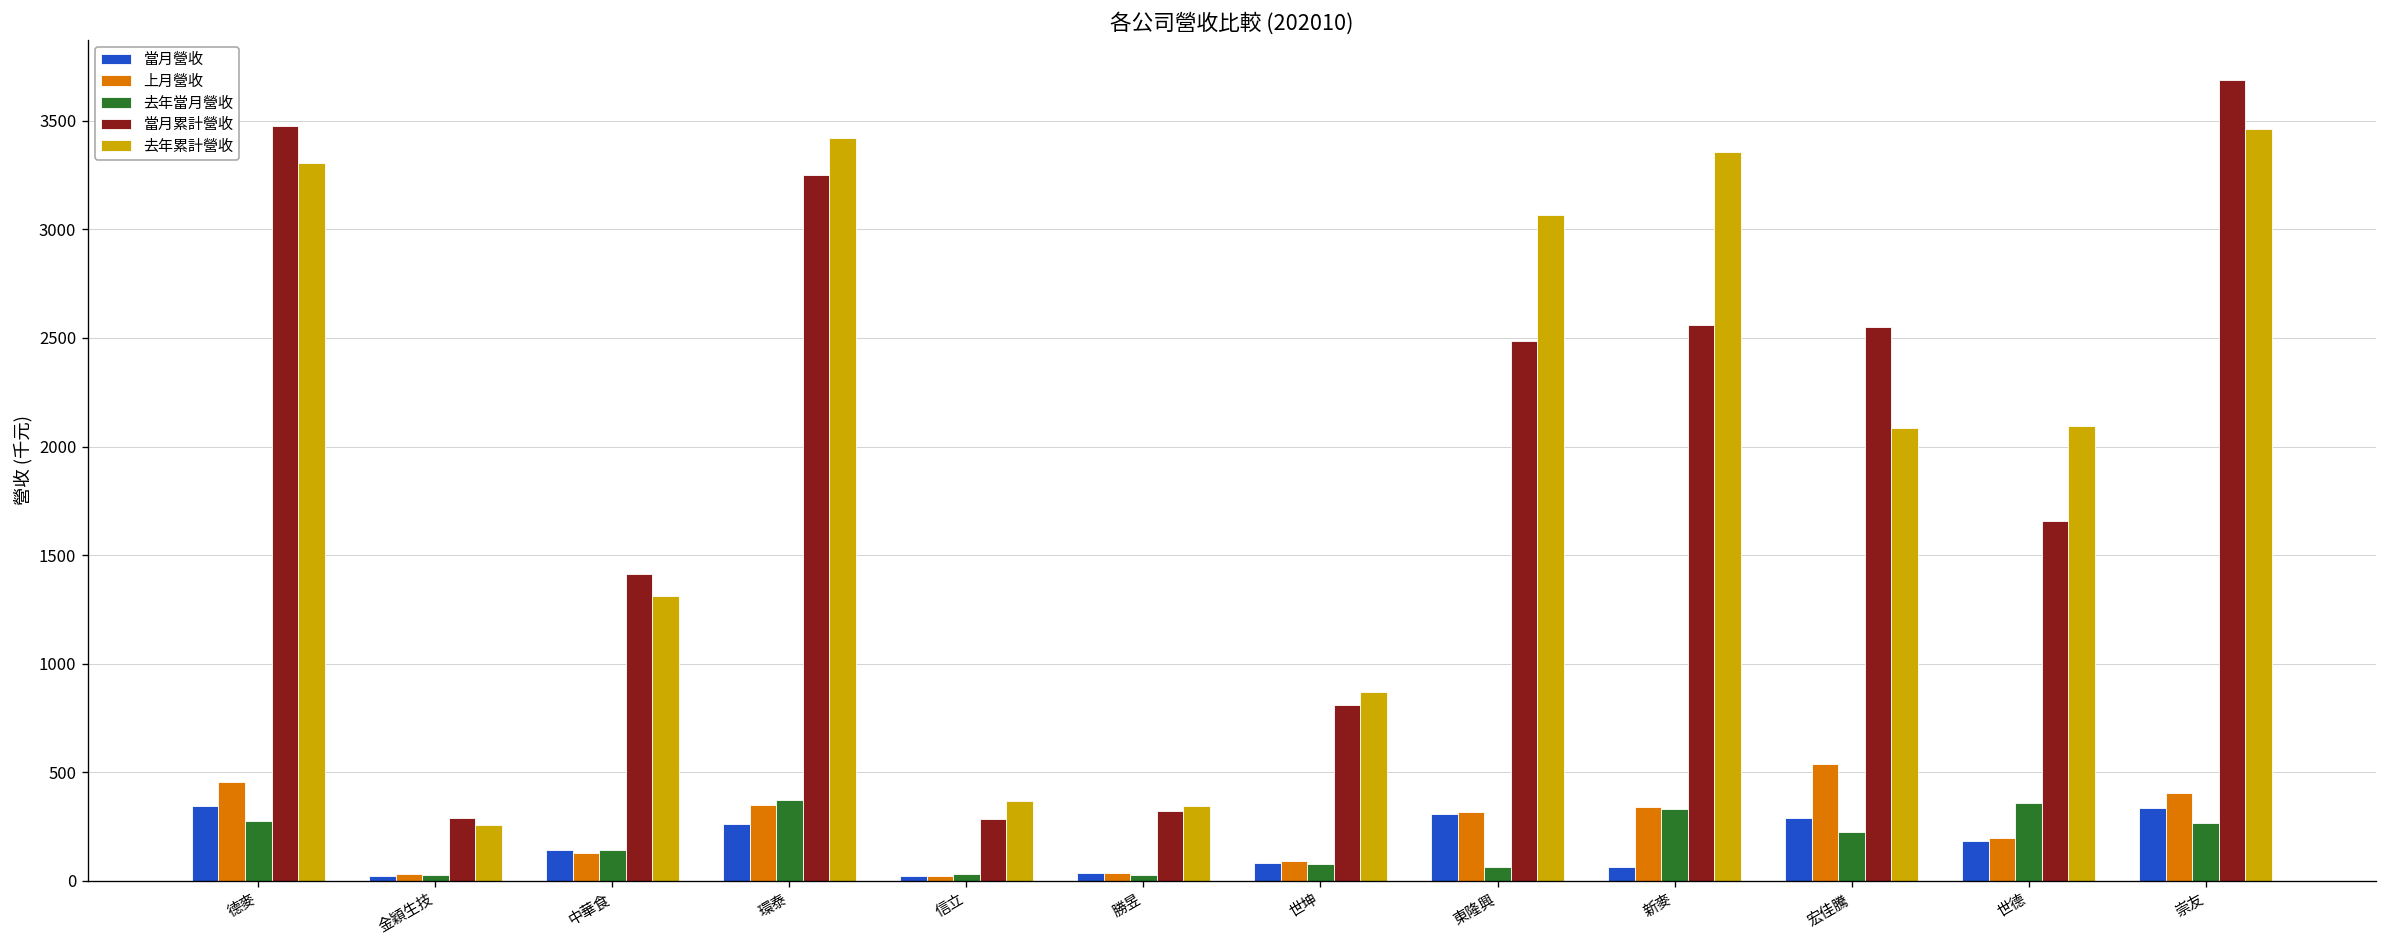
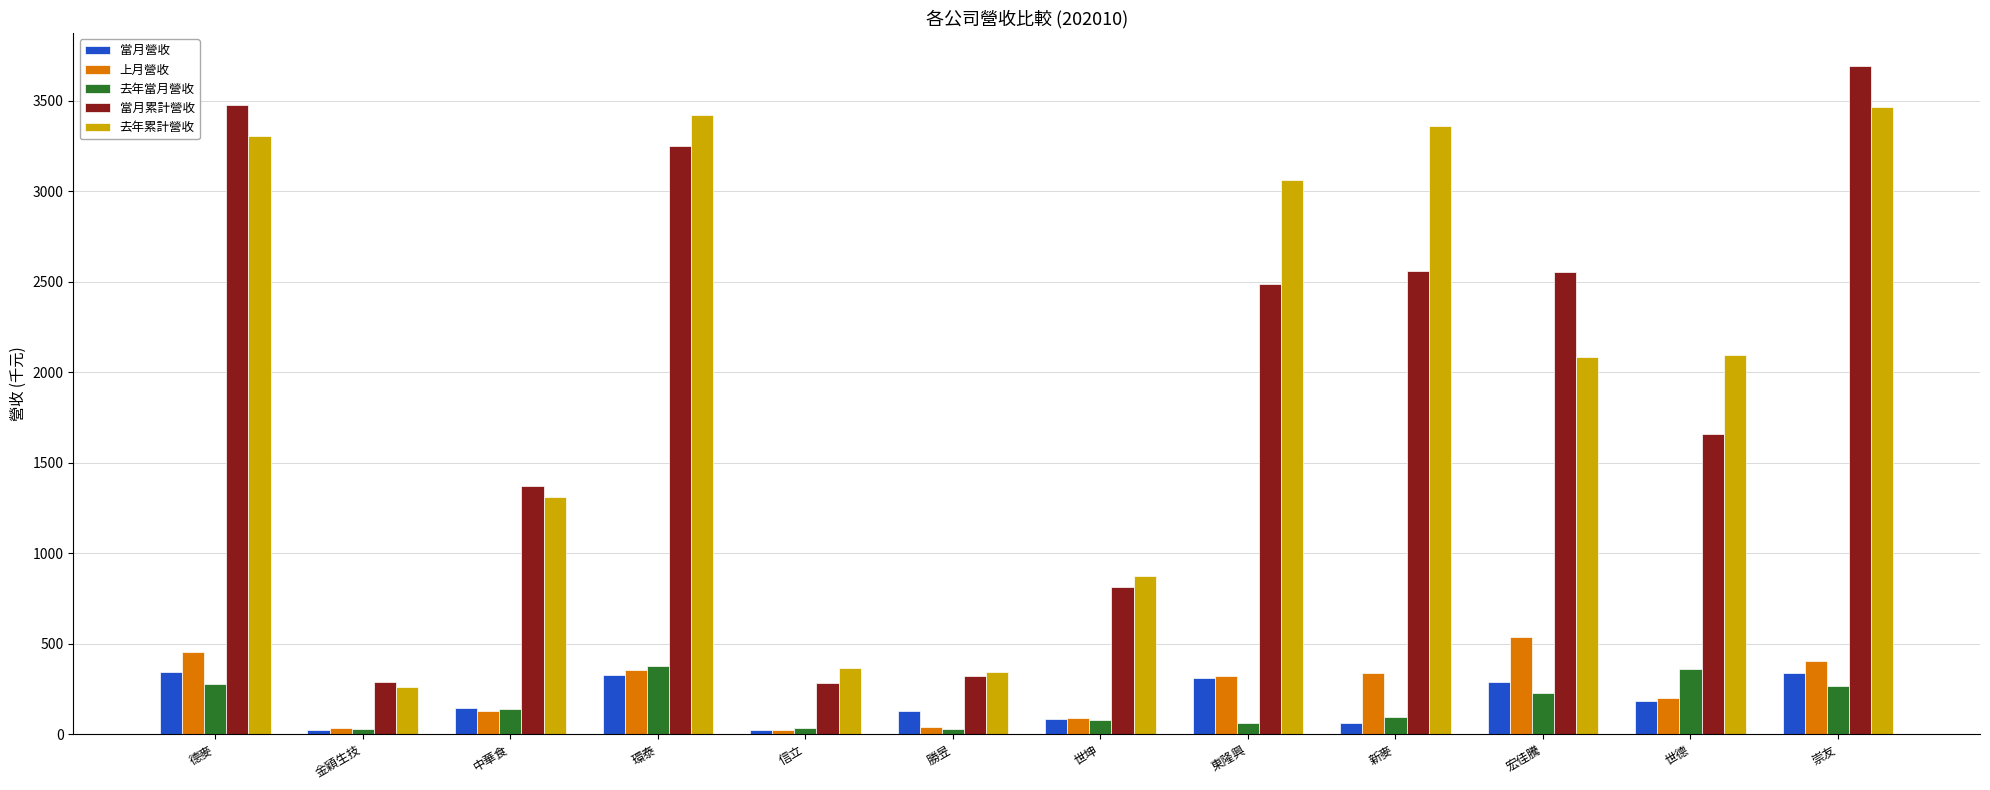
當月累計營收, 中華食: 1410 -> 1370
當月營收, 環泰: 260 -> 330
當月營收, 勝昱: 40 -> 130
去年當月營收, 新麥: 330 -> 90
